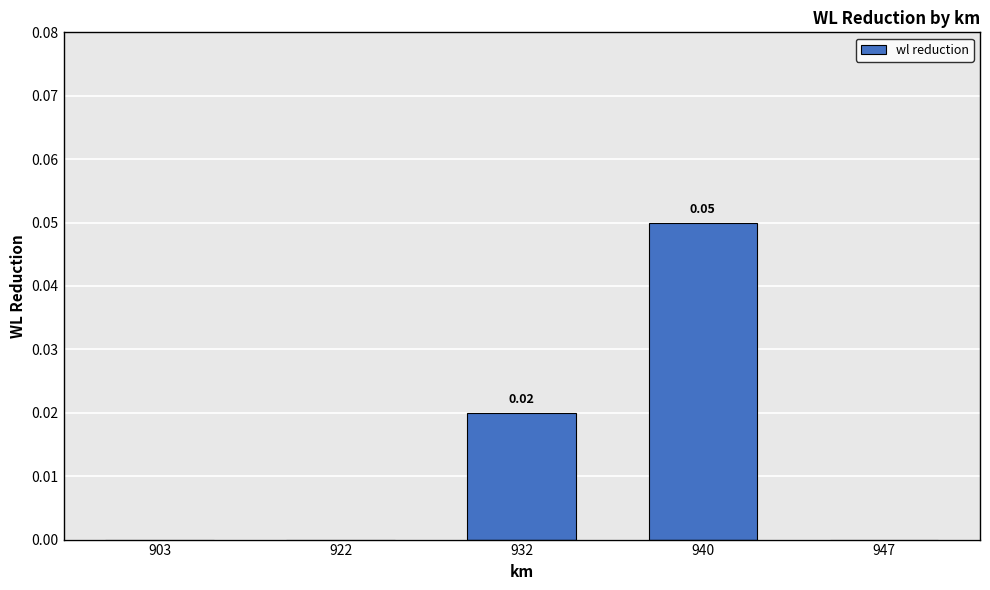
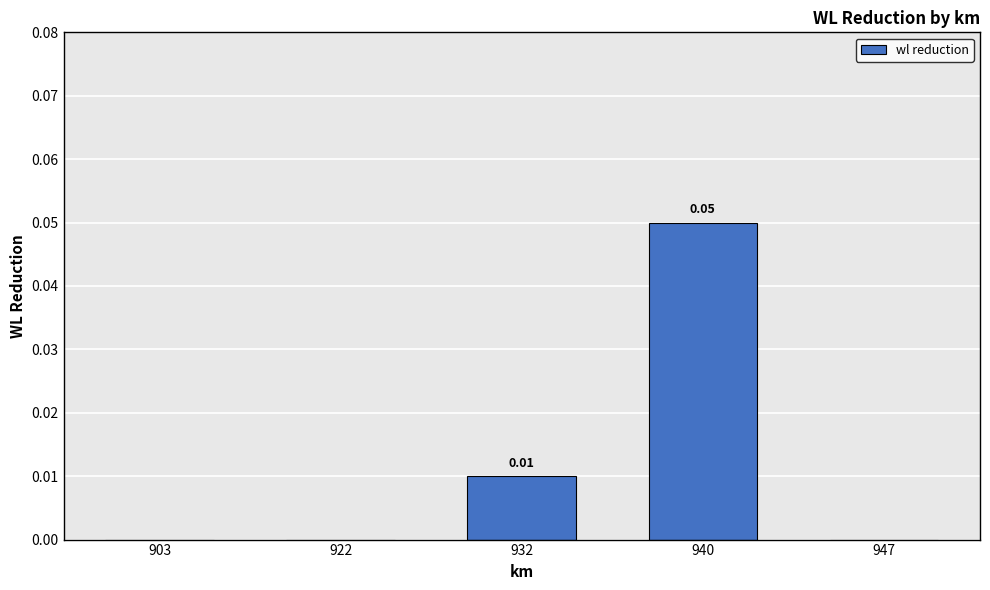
932: 0.02 -> 0.01
